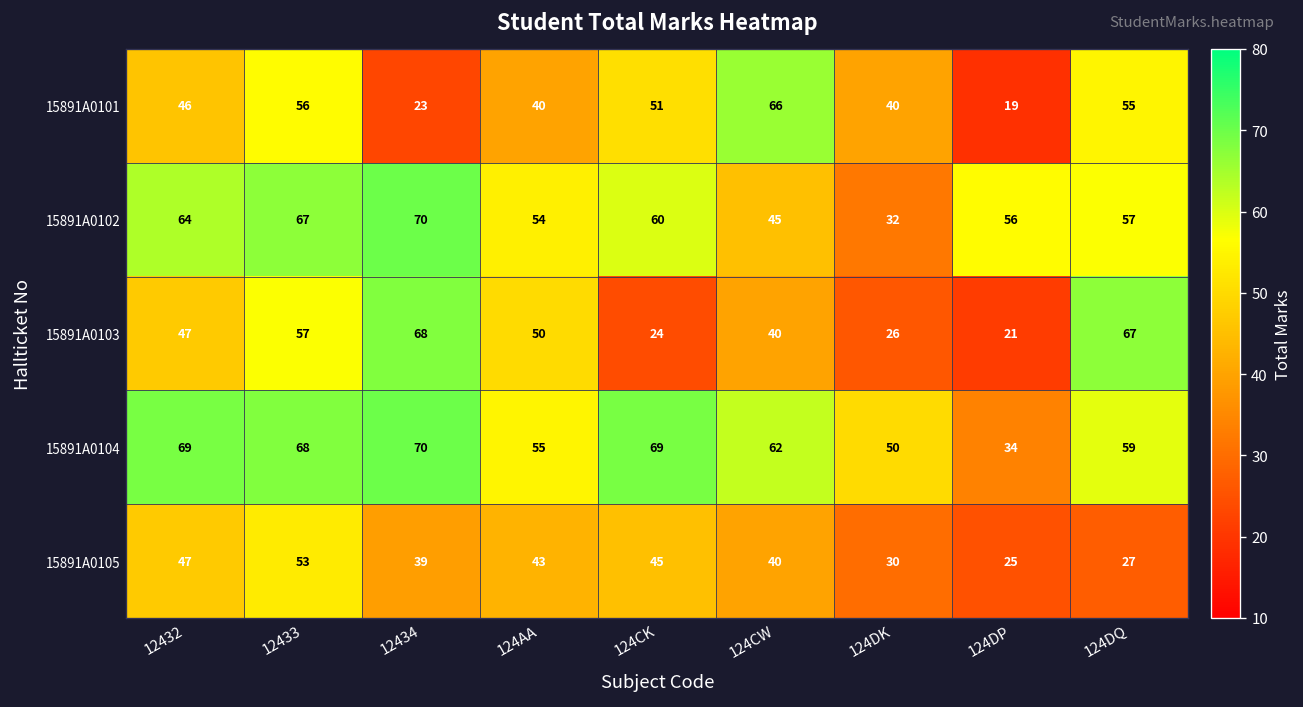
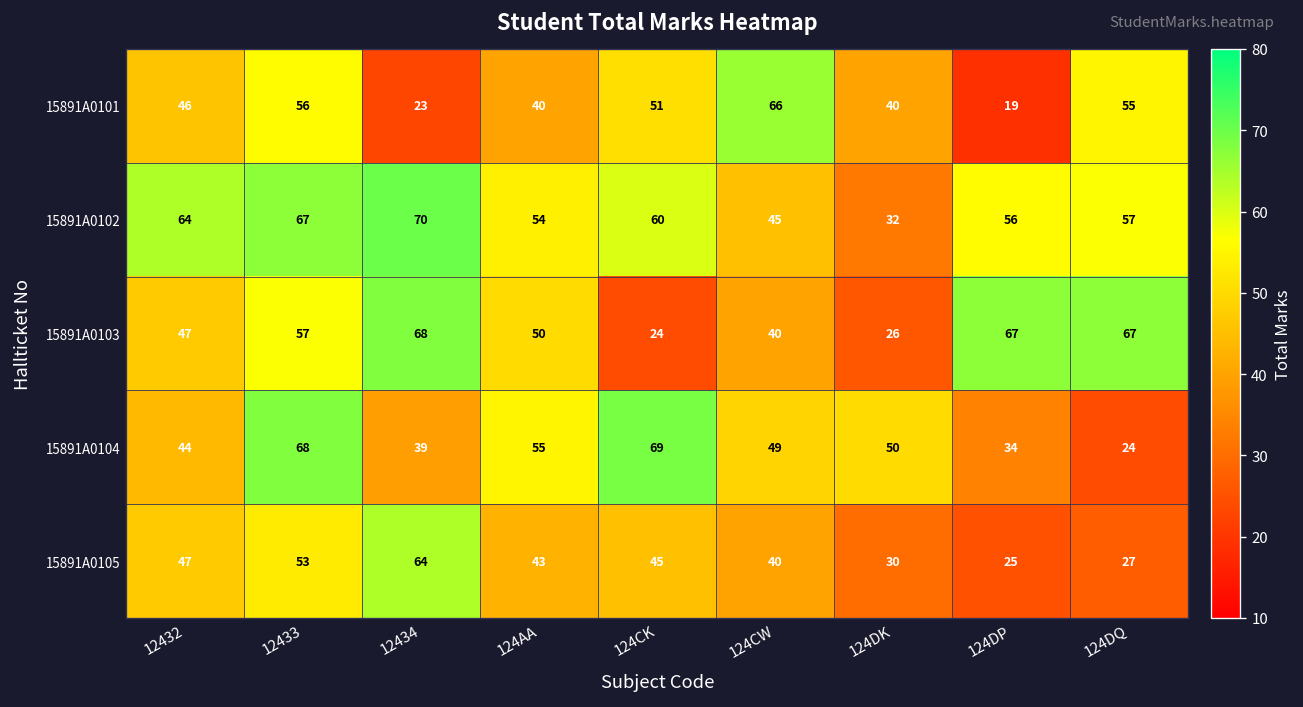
15891A0103, 124DP: 21 -> 67
15891A0104, 12432: 69 -> 44
15891A0104, 12434: 70 -> 39
15891A0104, 124CW: 62 -> 49
15891A0104, 124DQ: 59 -> 24
15891A0105, 12434: 39 -> 64
